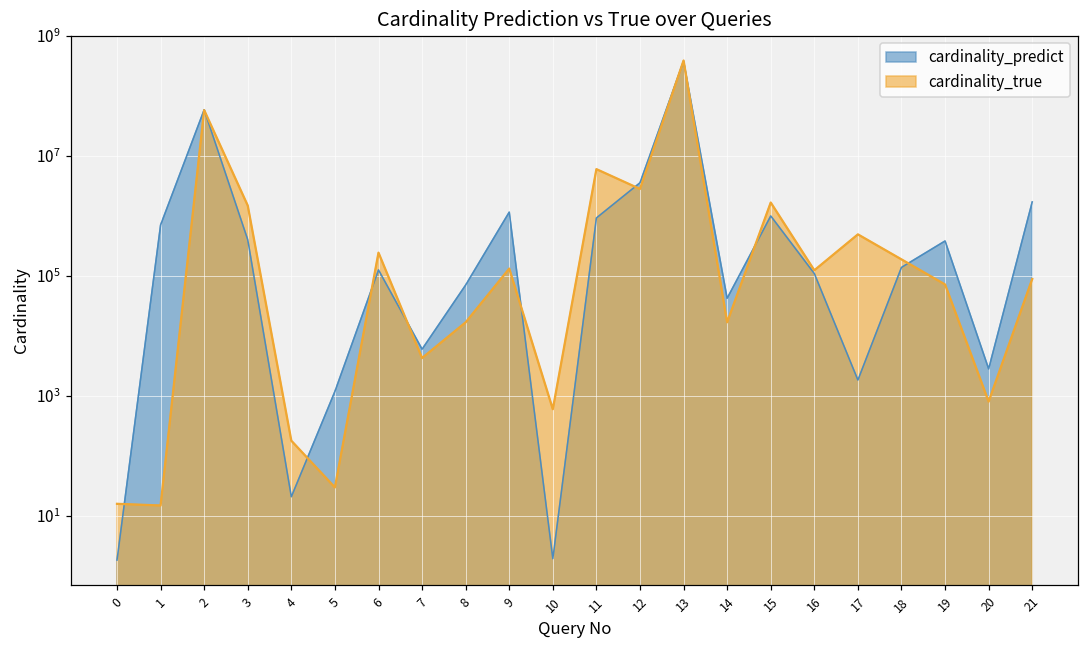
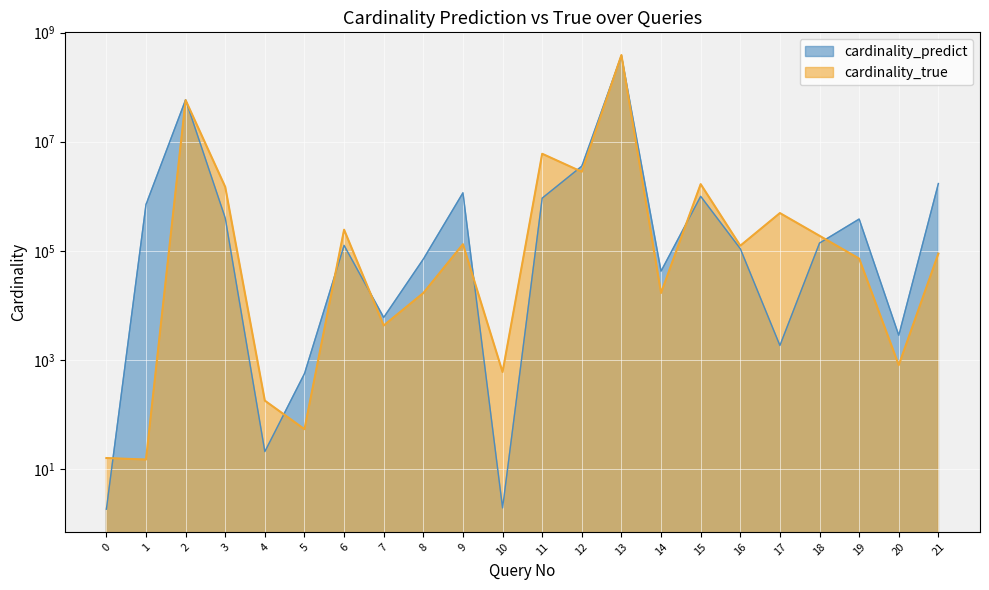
cardinality_predict, 5: 1200 -> 600
cardinality_true, 5: 30 -> 50
